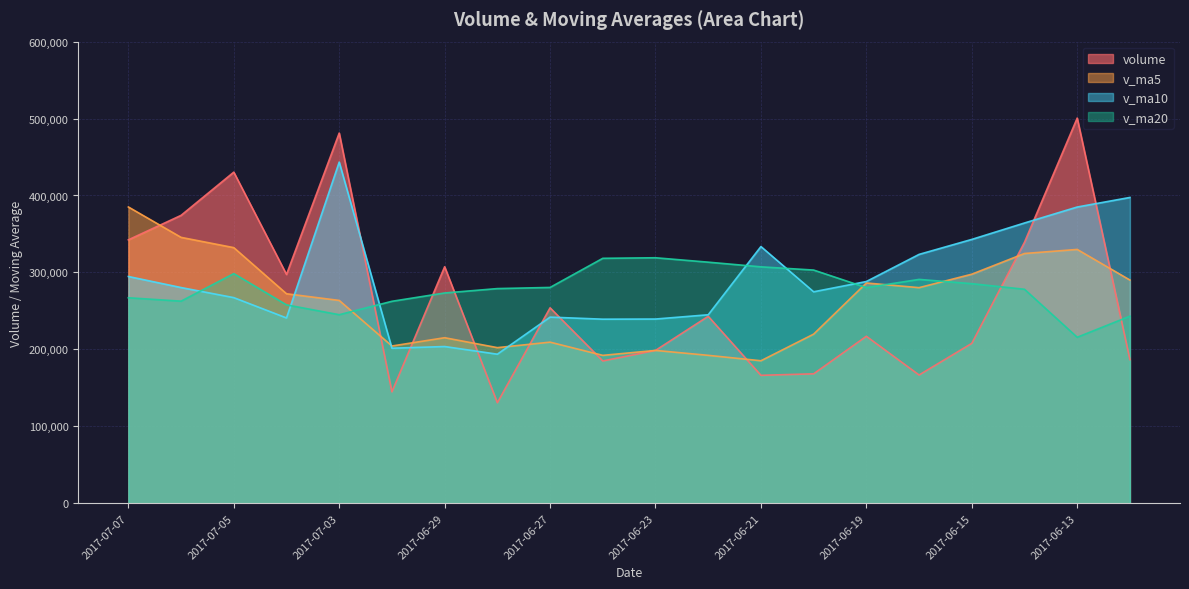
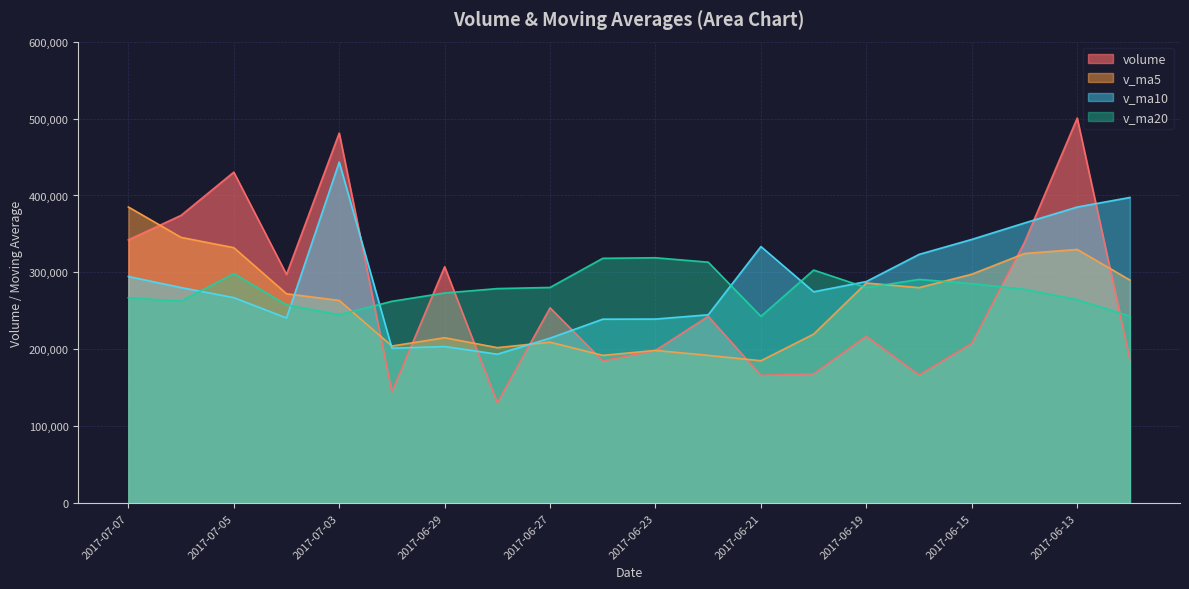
v_ma10, 2017-06-27: 240,000 -> 210,000
v_ma20, 2017-06-21: 310,000 -> 240,000
v_ma20, 2017-06-13: 220,000 -> 260,000
